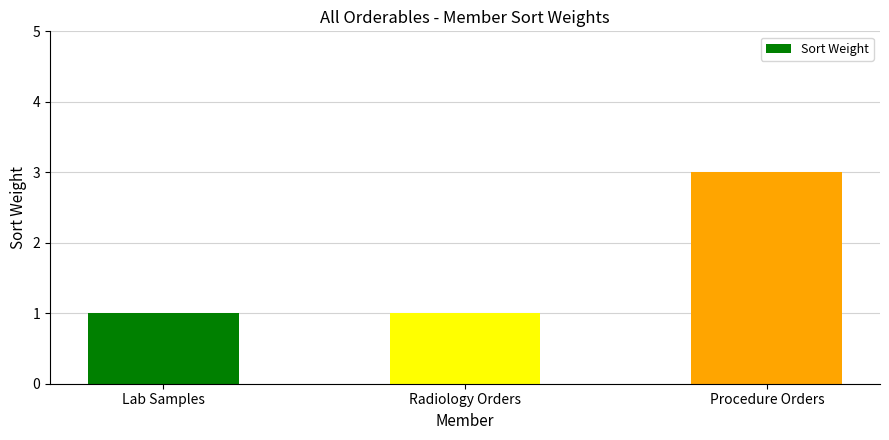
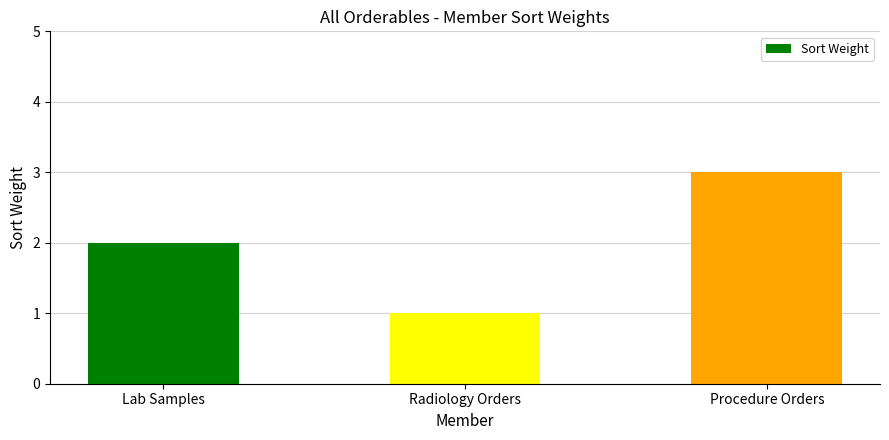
Lab Samples: 1 -> 2
